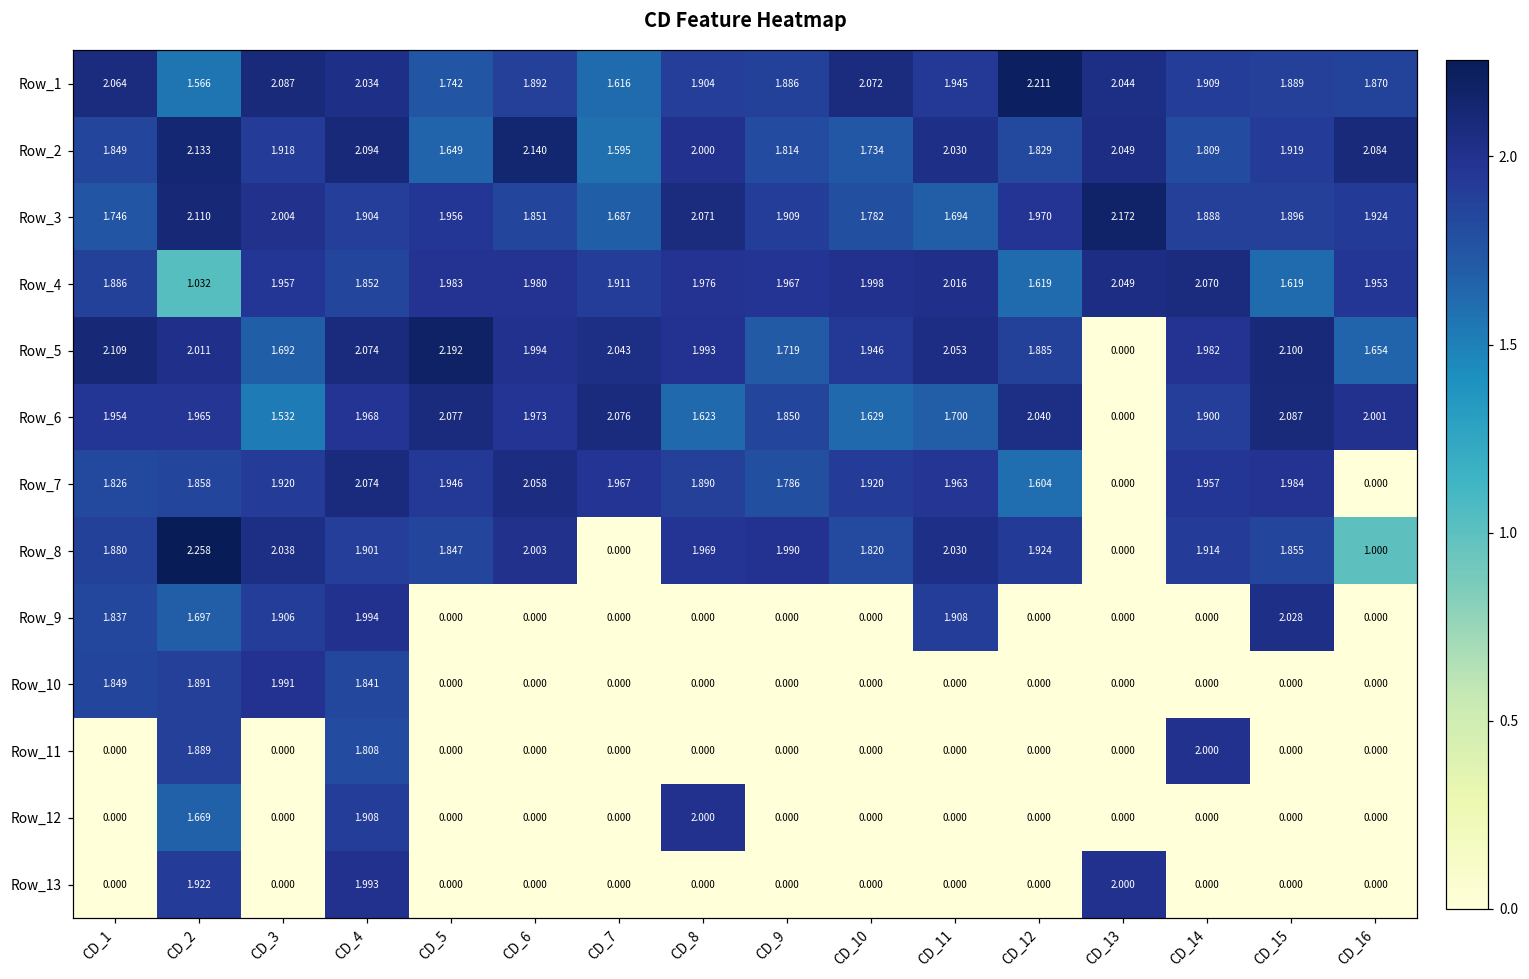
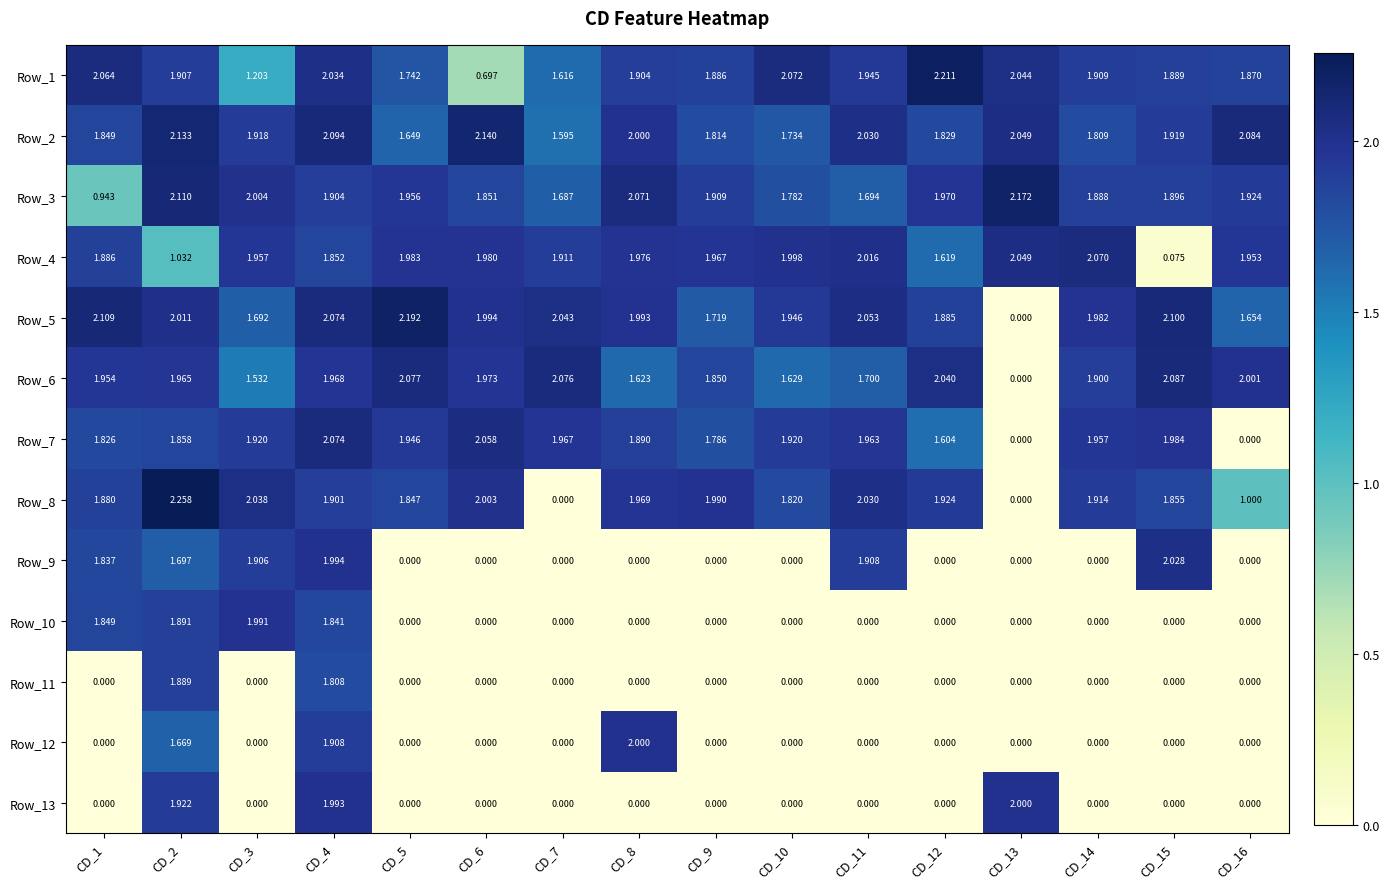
Row_1, CD_2: 1.566 -> 1.907
Row_1, CD_3: 2.087 -> 1.203
Row_1, CD_6: 1.892 -> 0.697
Row_3, CD_1: 1.746 -> 0.943
Row_4, CD_15: 1.619 -> 0.075
Row_11, CD_14: 2.000 -> 0.000
